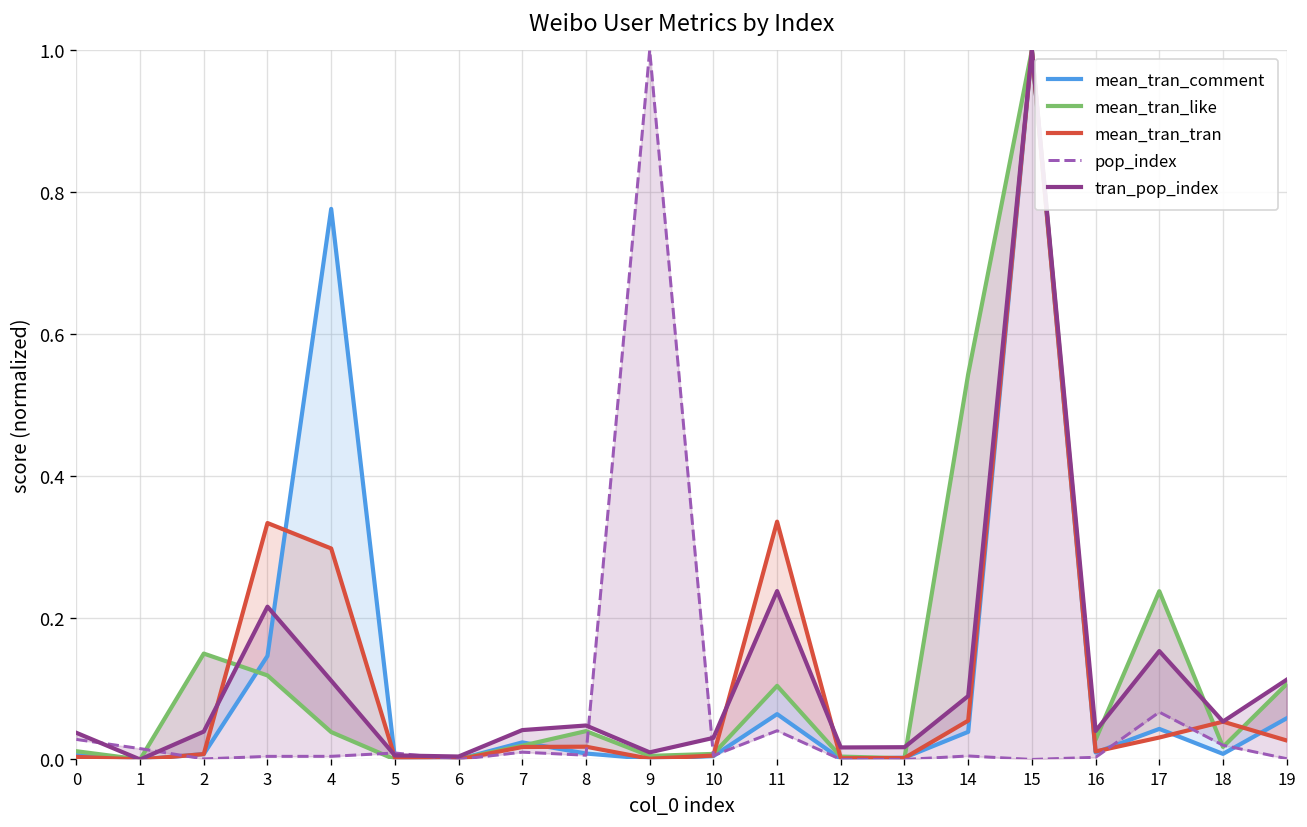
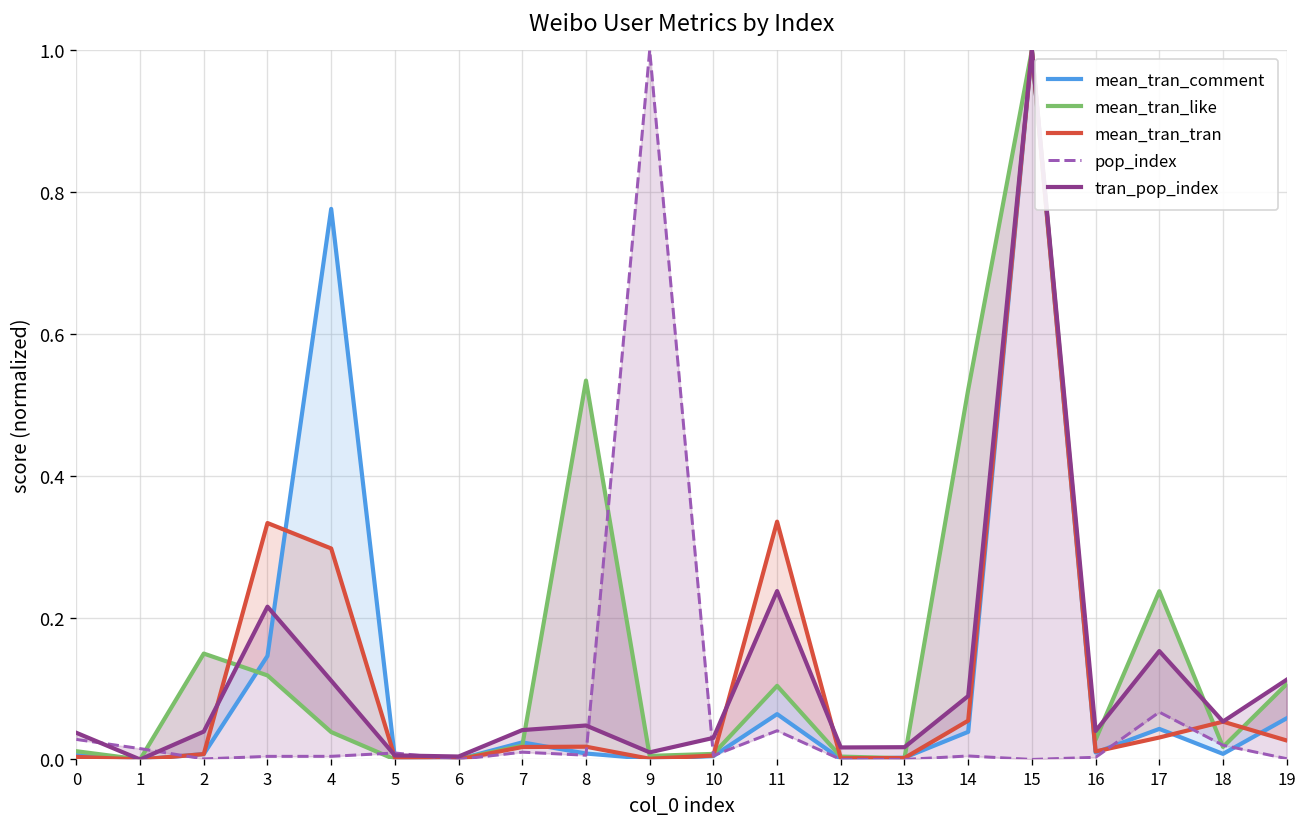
mean_tran_like, 8: 0.04 -> 0.53
mean_tran_like, 14: 0.54 -> 0.52
